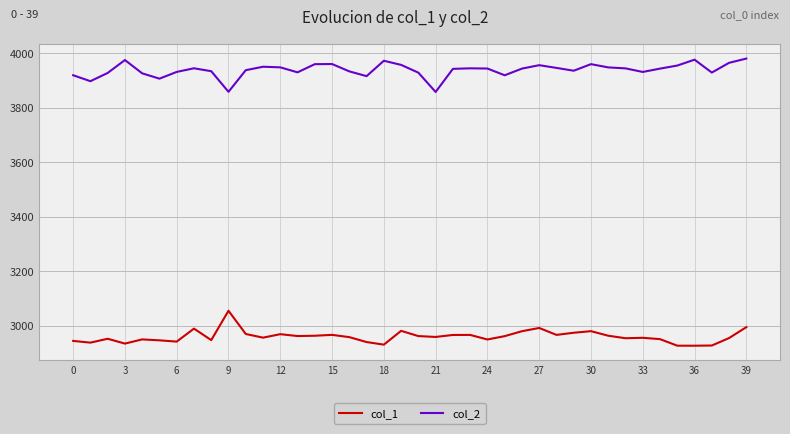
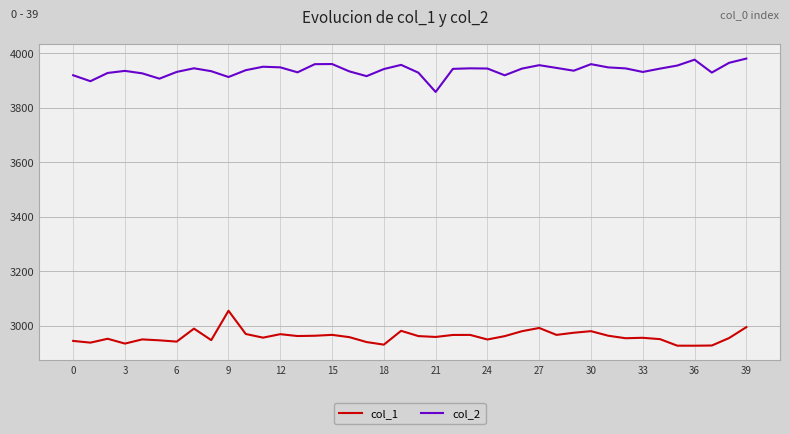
col_2, 3: 3970 -> 3930
col_2, 9: 3860 -> 3910
col_2, 18: 3970 -> 3940
